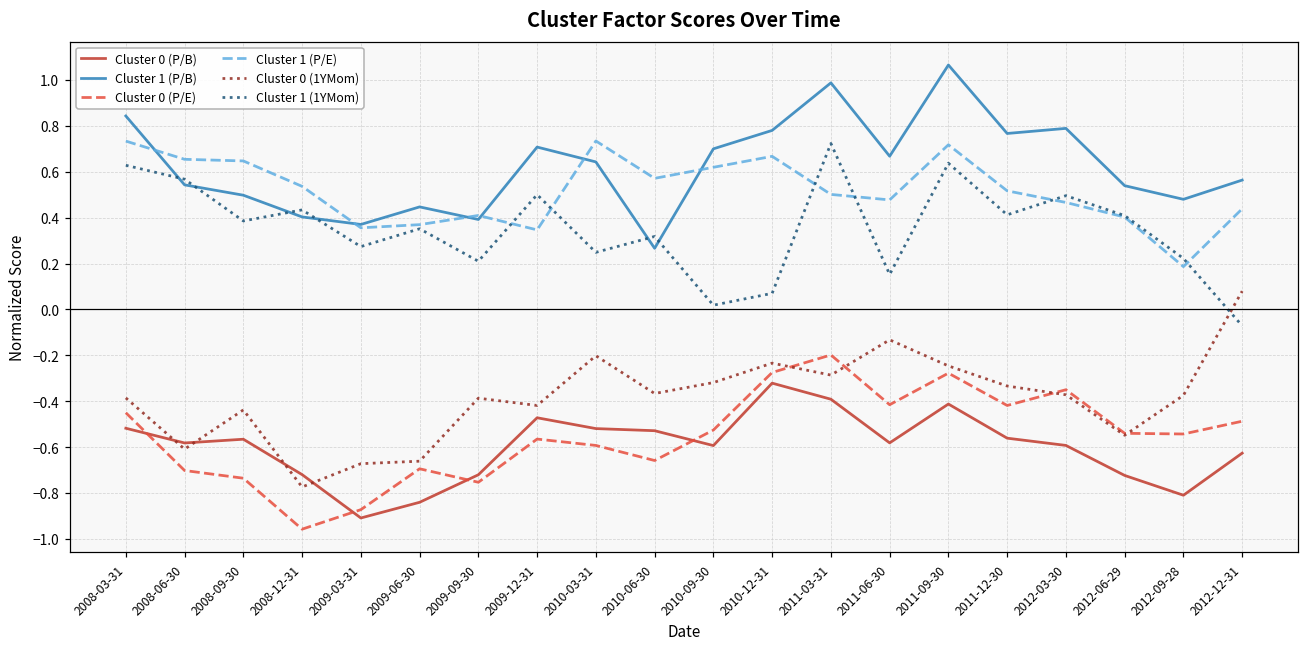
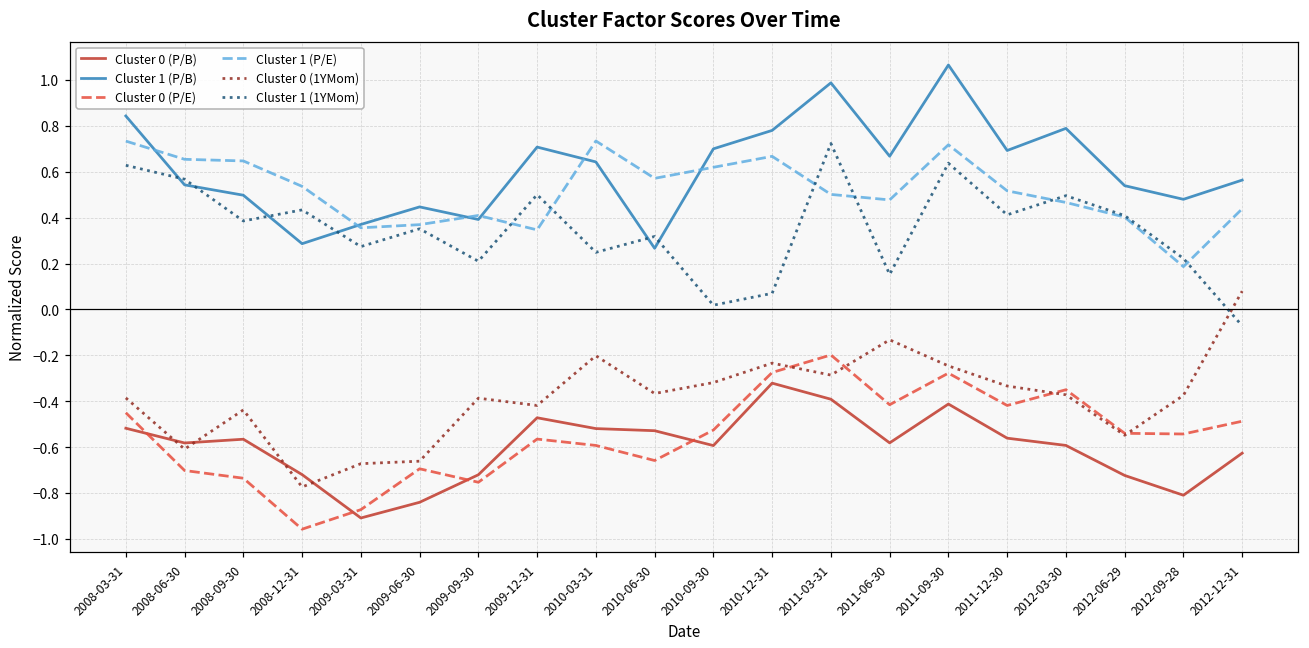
Cluster 1 (P/B), 2008-12-31: 0.40 -> 0.29
Cluster 1 (P/B), 2011-12-30: 0.77 -> 0.69
